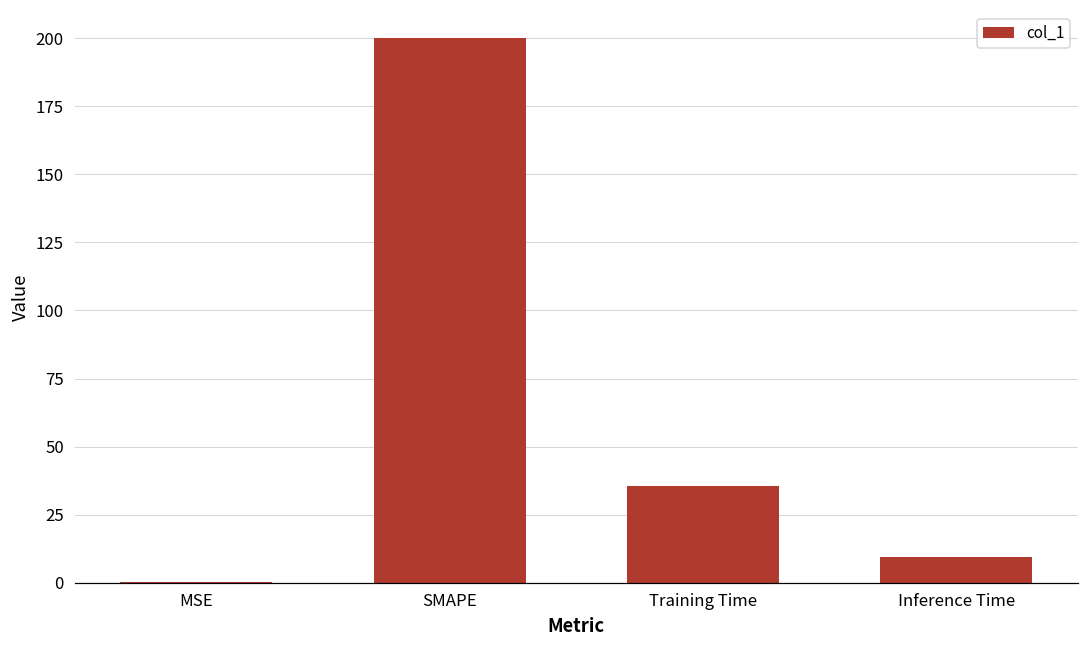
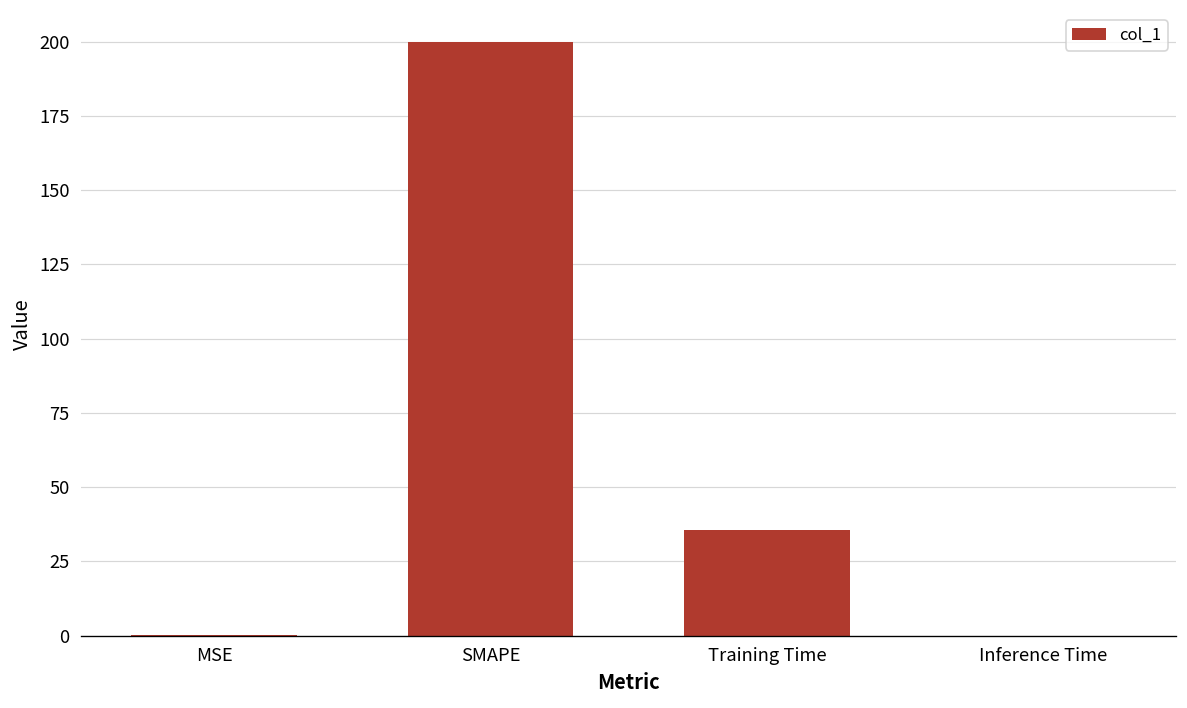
Inference Time: 9 -> 0
